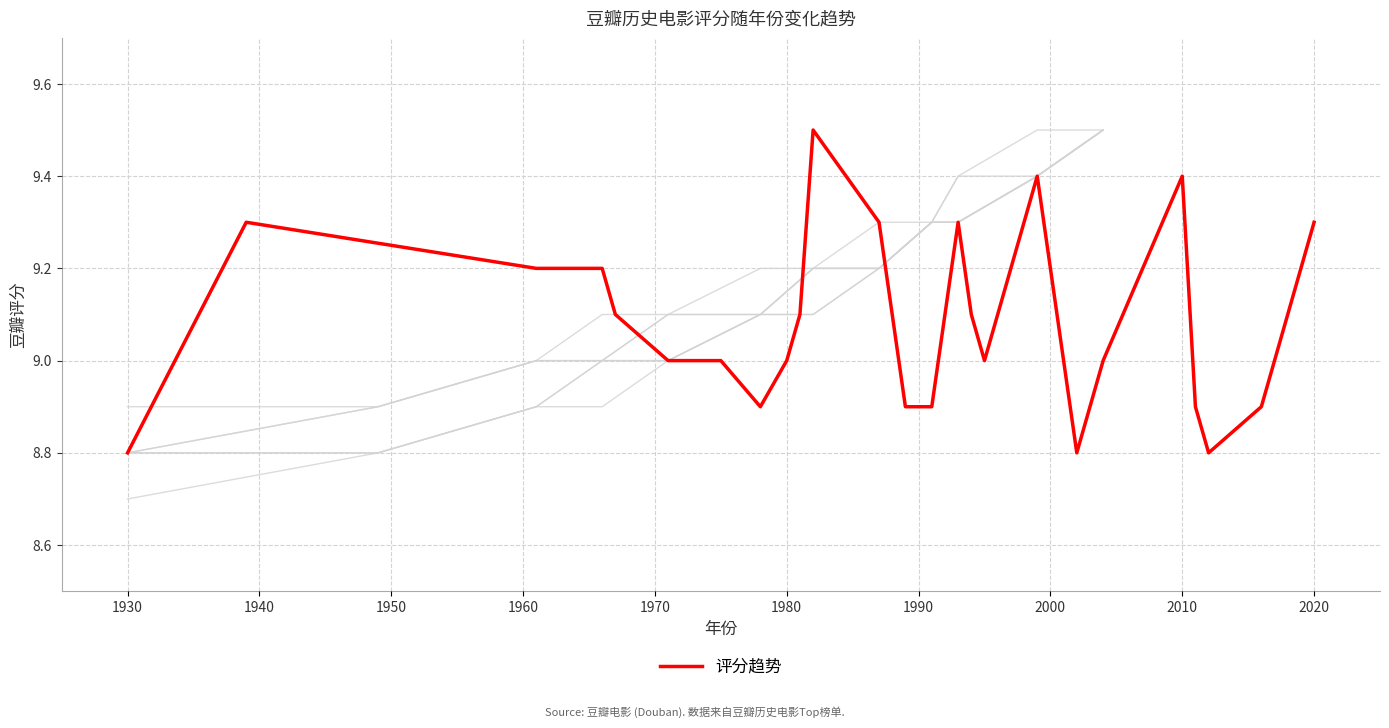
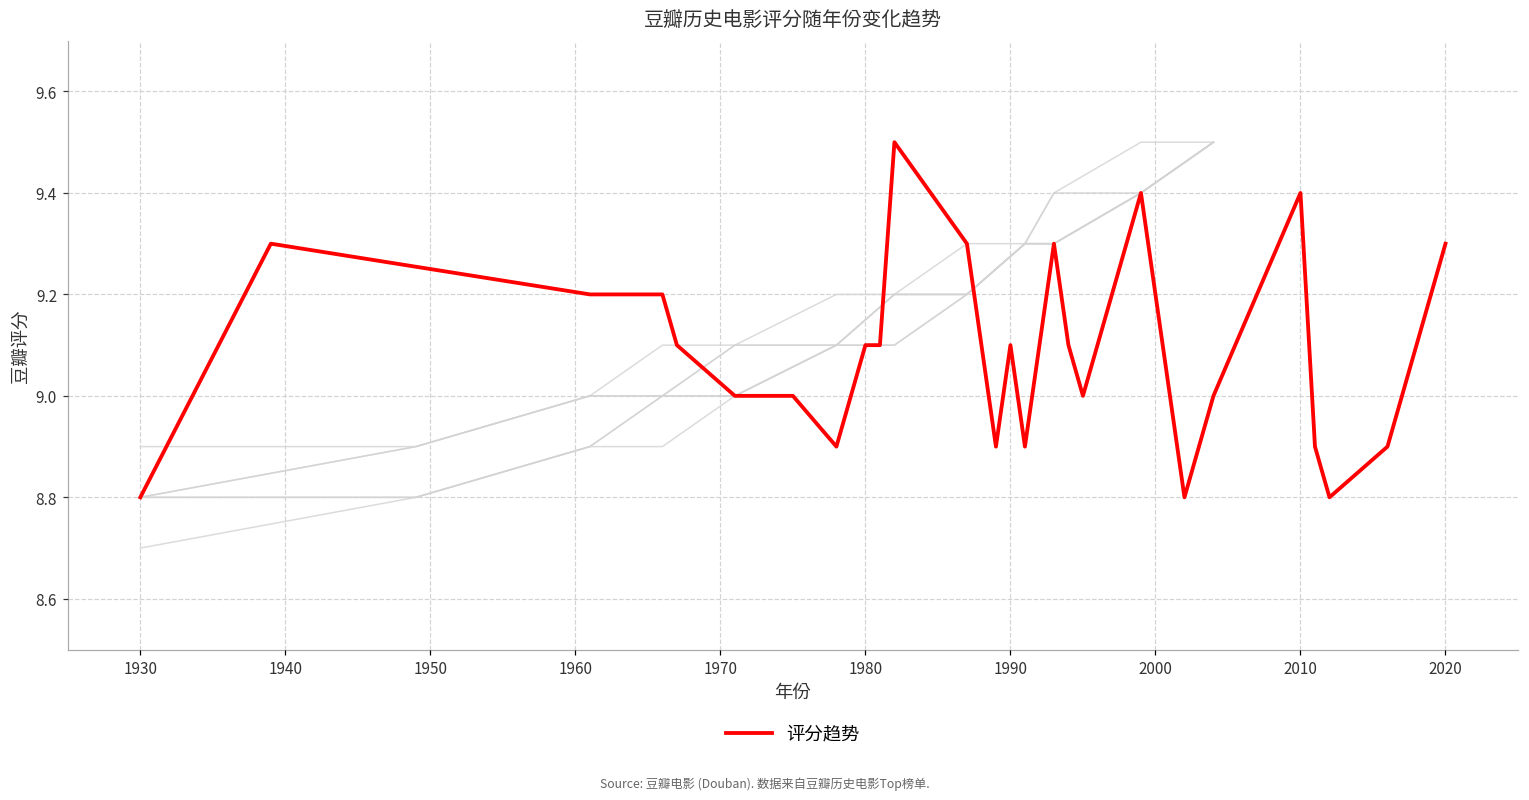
评分趋势, 1980: 9.0 -> 9.1
评分趋势, 1990: 8.9 -> 9.1
